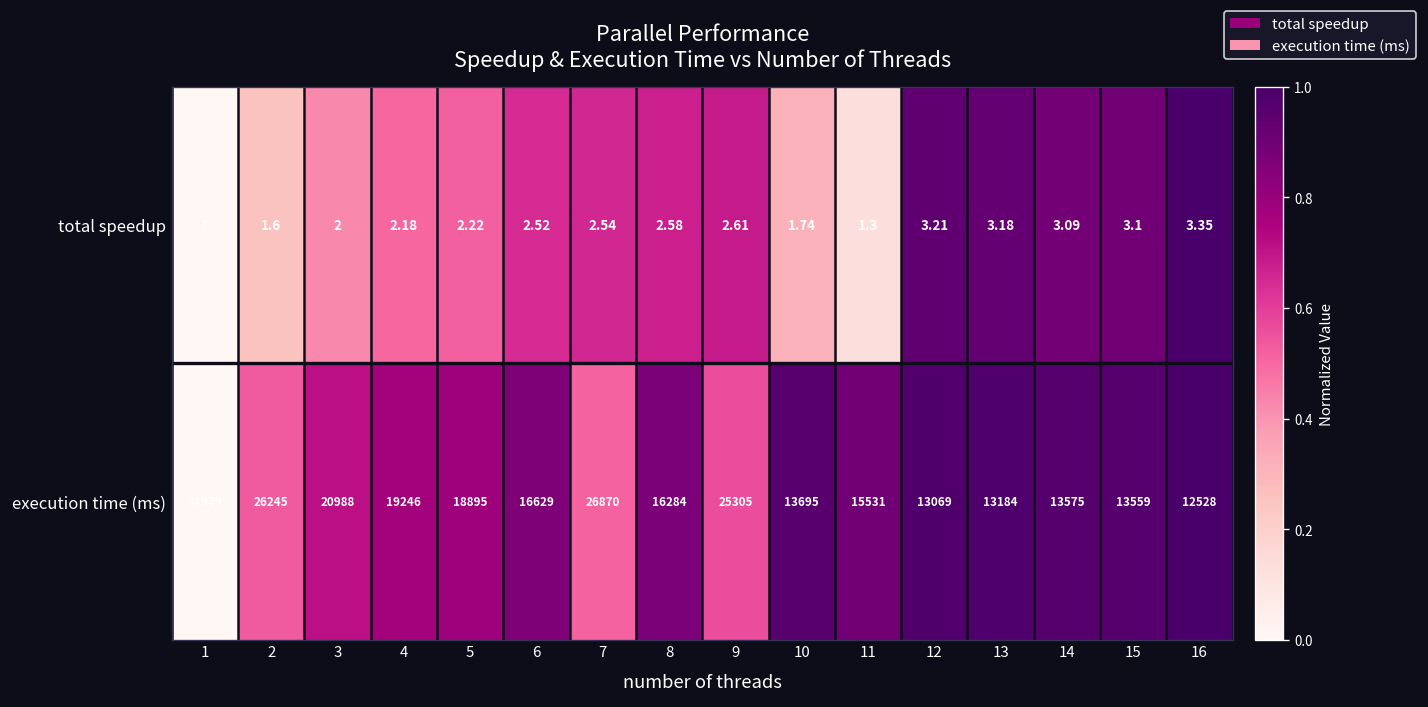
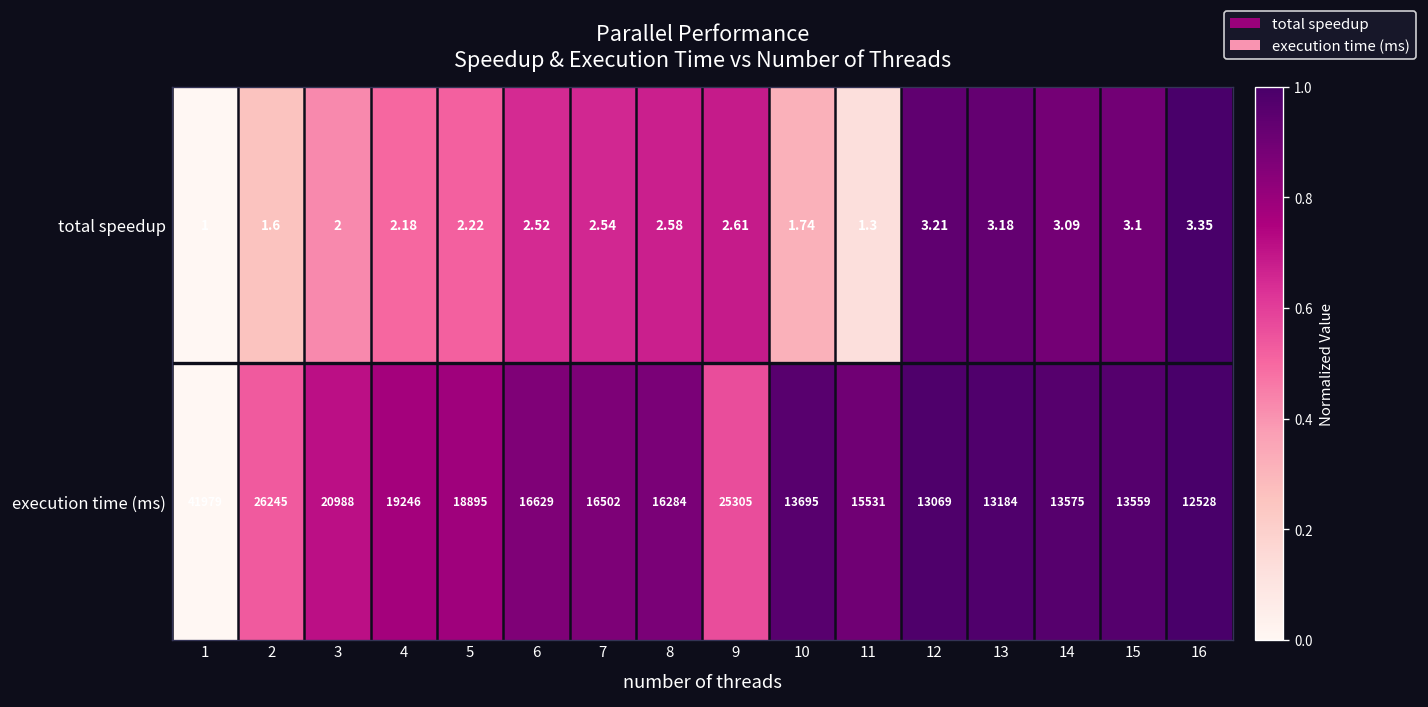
execution time (ms), 7: 26870 -> 16502
